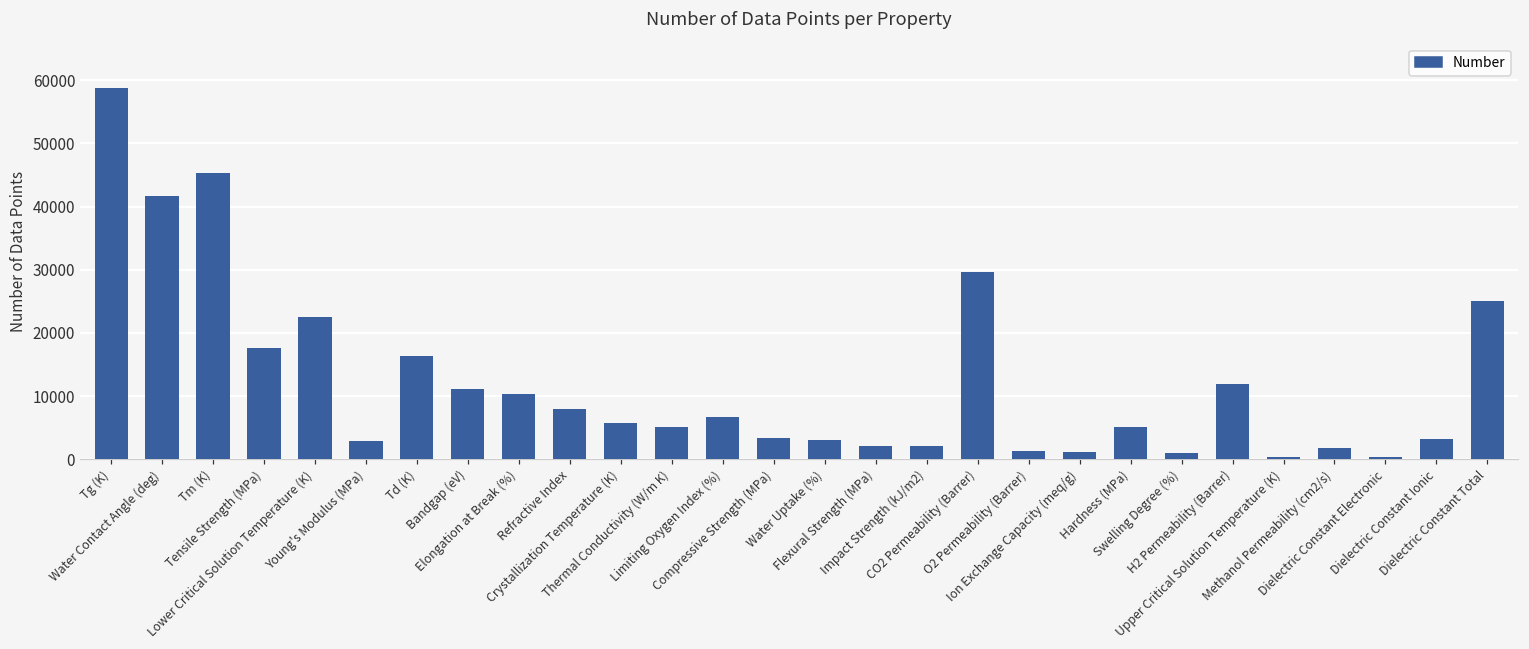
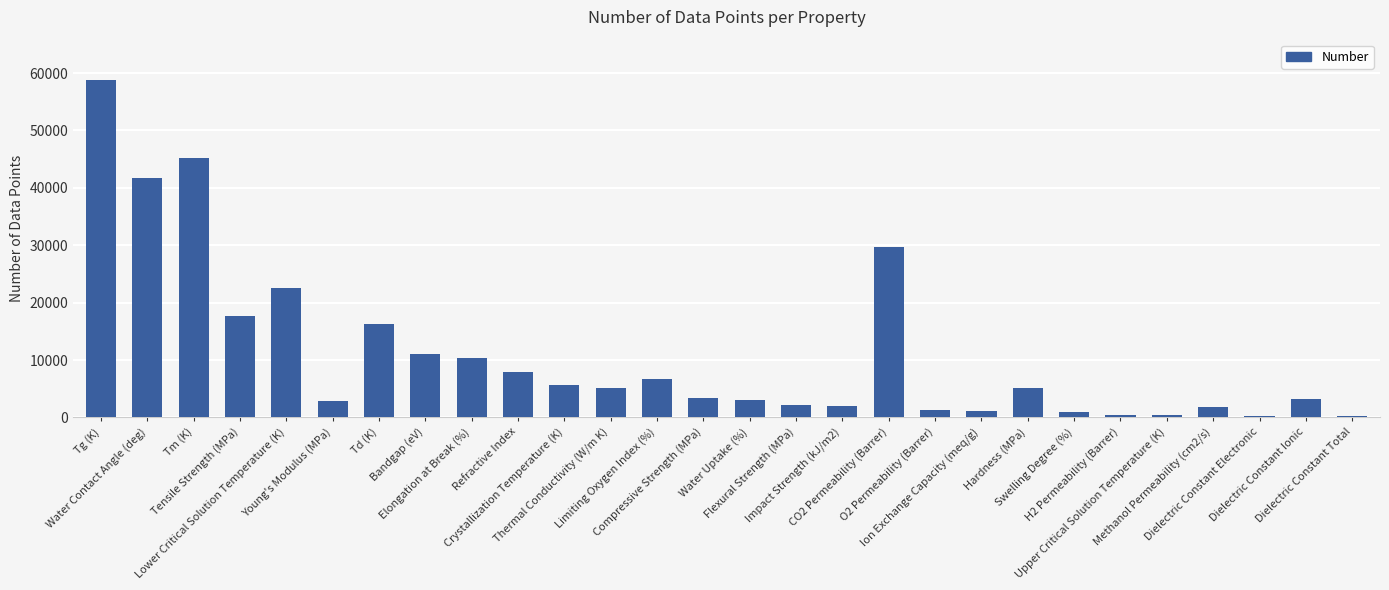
H2 Permeability (Barrer): 12000 -> 0
Dielectric Constant Total: 25000 -> 0
